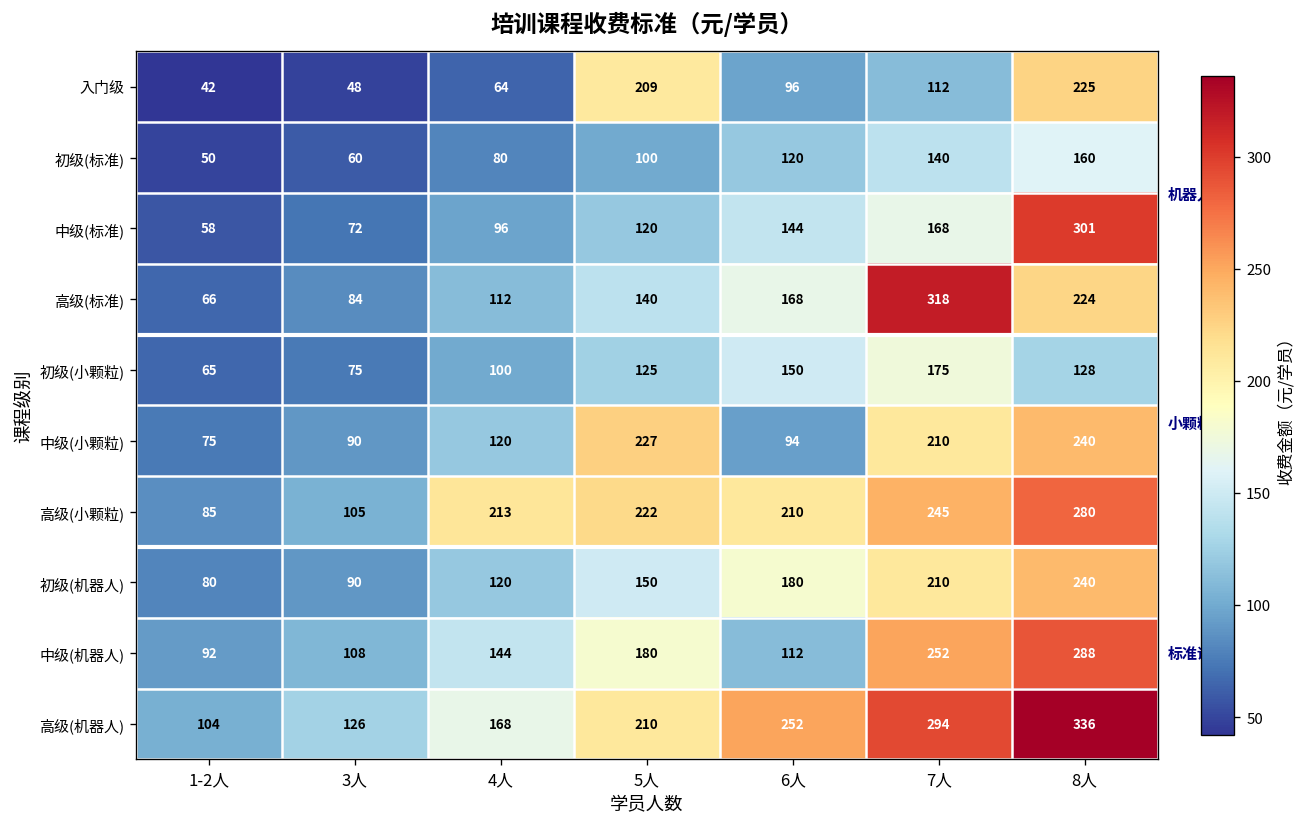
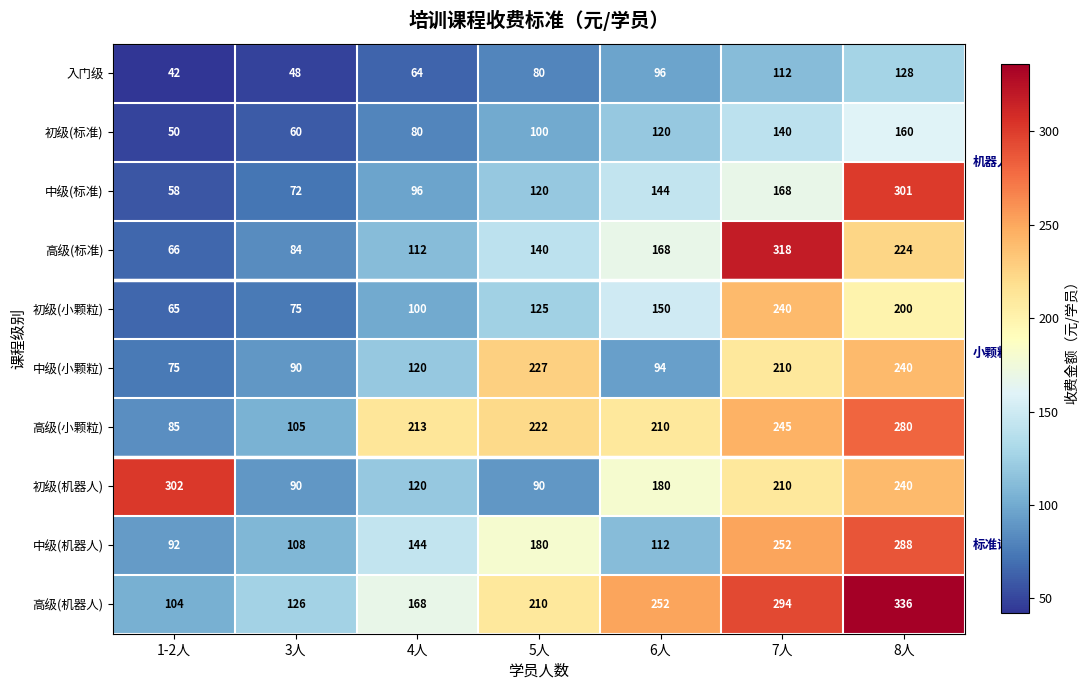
入门级, 5人: 209 -> 80
入门级, 8人: 225 -> 128
初级(小颗粒), 7人: 175 -> 240
初级(小颗粒), 8人: 128 -> 200
初级(机器人), 1-2人: 80 -> 302
初级(机器人), 5人: 150 -> 90
